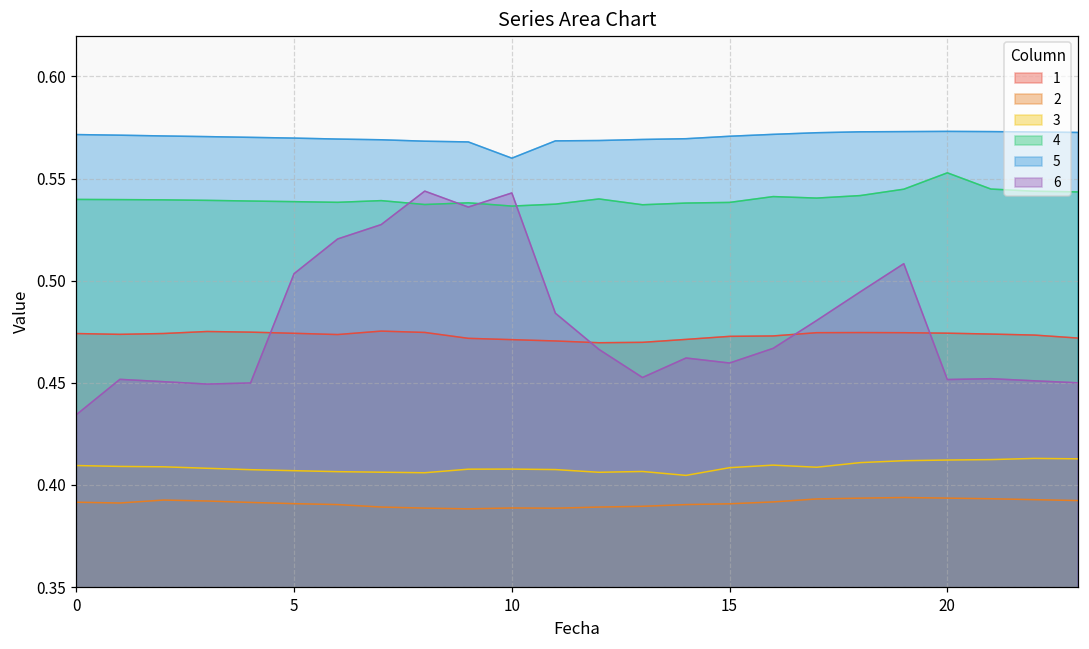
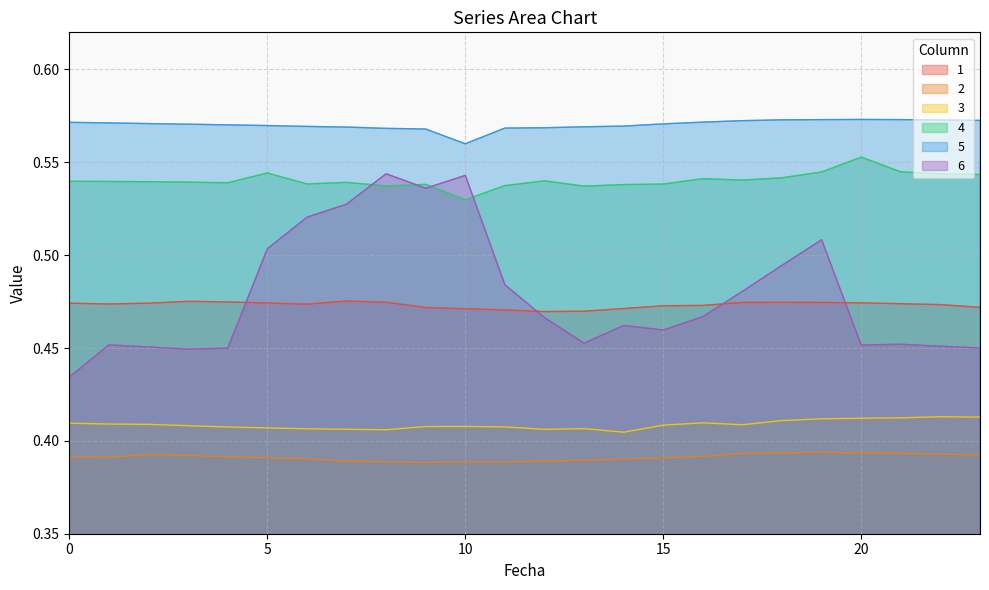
4, 5: 0.539 -> 0.544
4, 10: 0.537 -> 0.530
